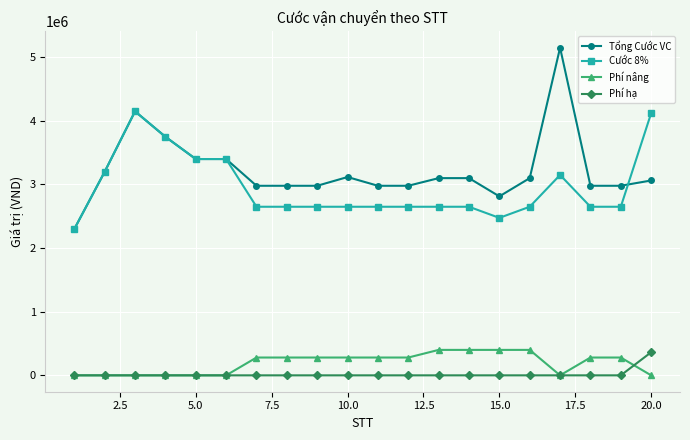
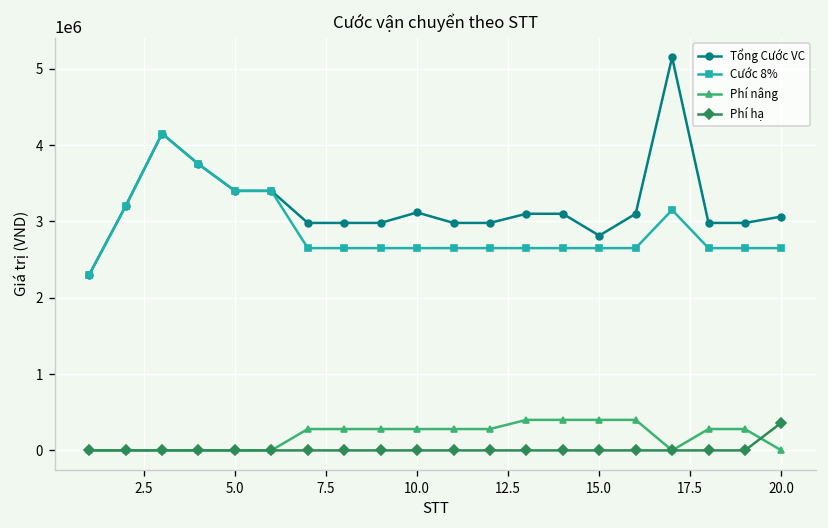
Cước 8%, 15.0: 2500000 -> 2700000
Cước 8%, 20.0: 4100000 -> 2700000
